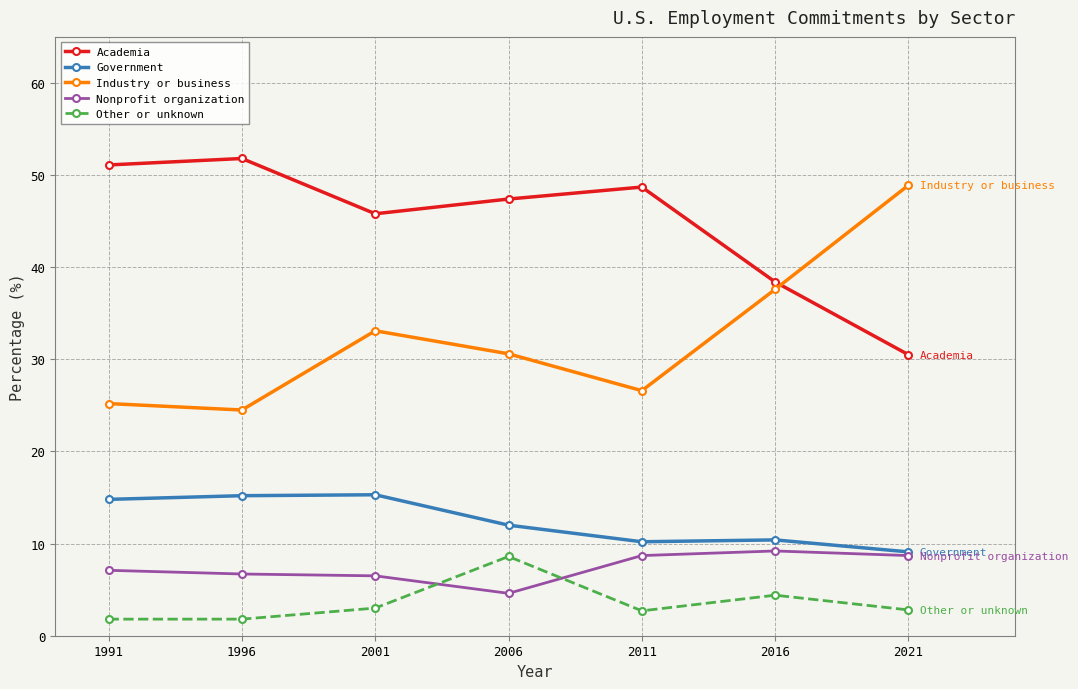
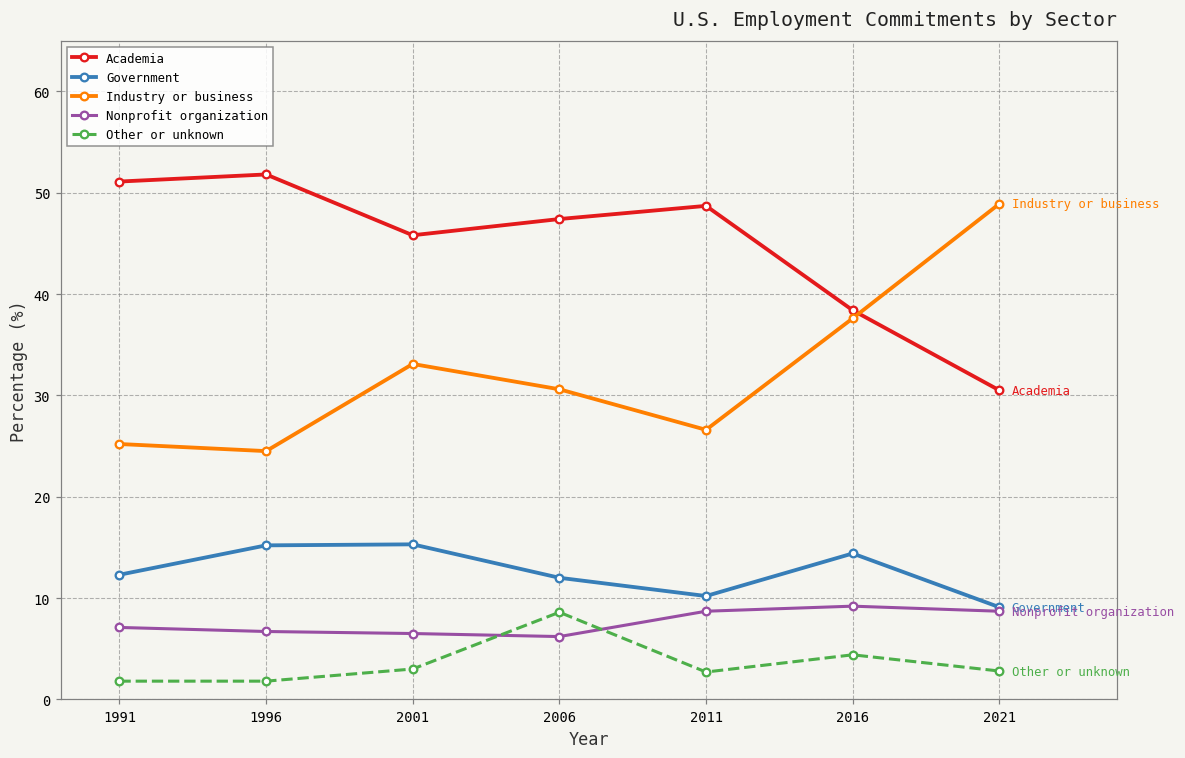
Government, 1991: 15 -> 12
Nonprofit organization, 2006: 5 -> 6
Government, 2016: 10 -> 14
